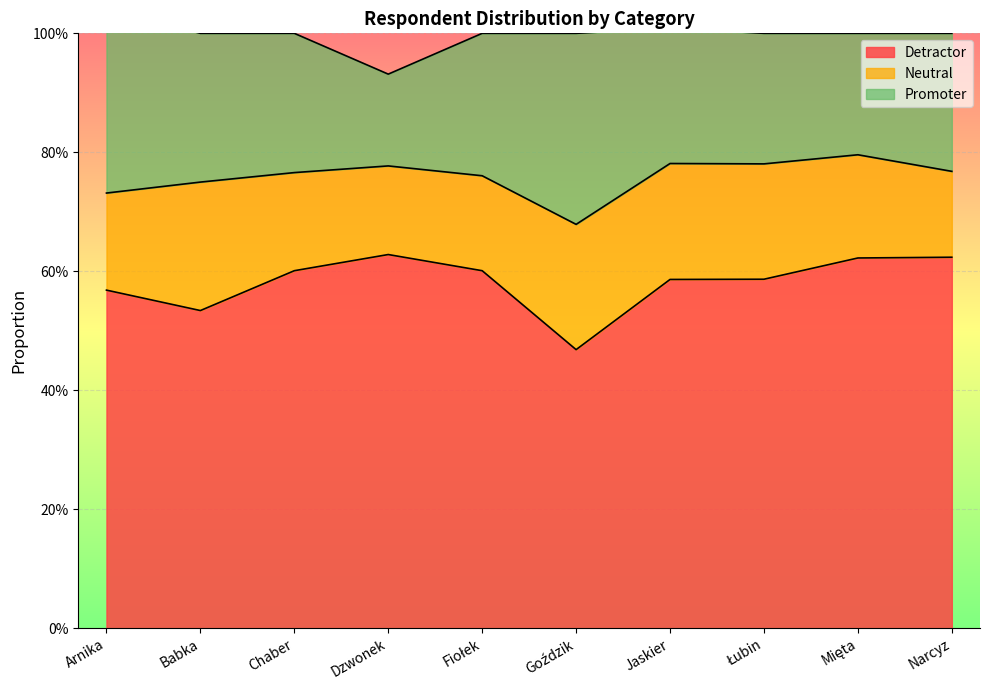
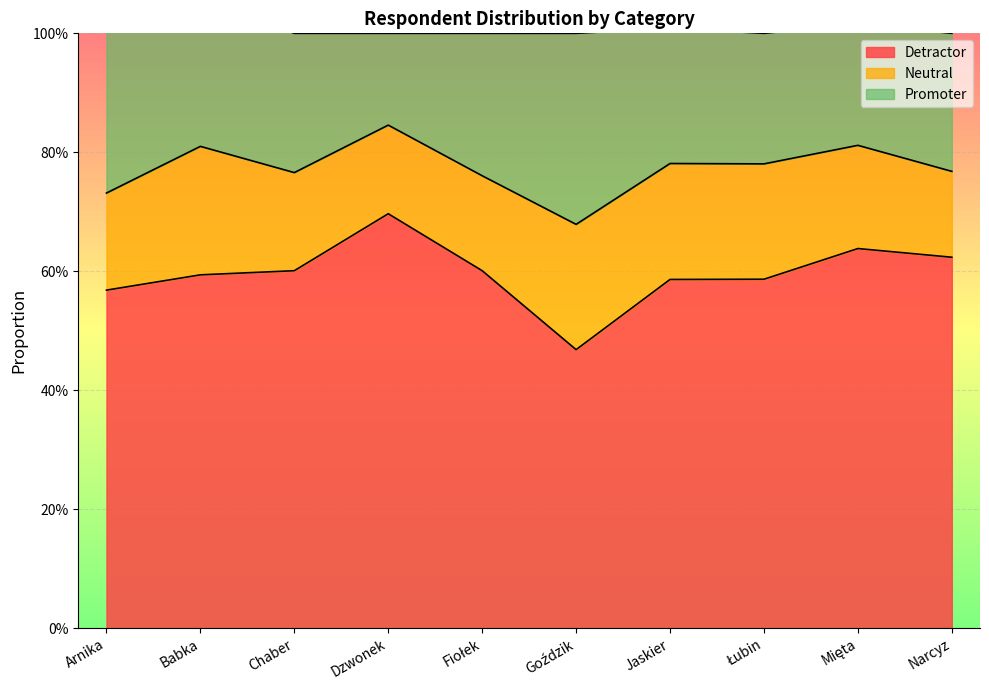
Detractor, Babka: 53% -> 59%
Detractor, Dzwonek: 63% -> 70%
Detractor, Mięta: 62% -> 64%
